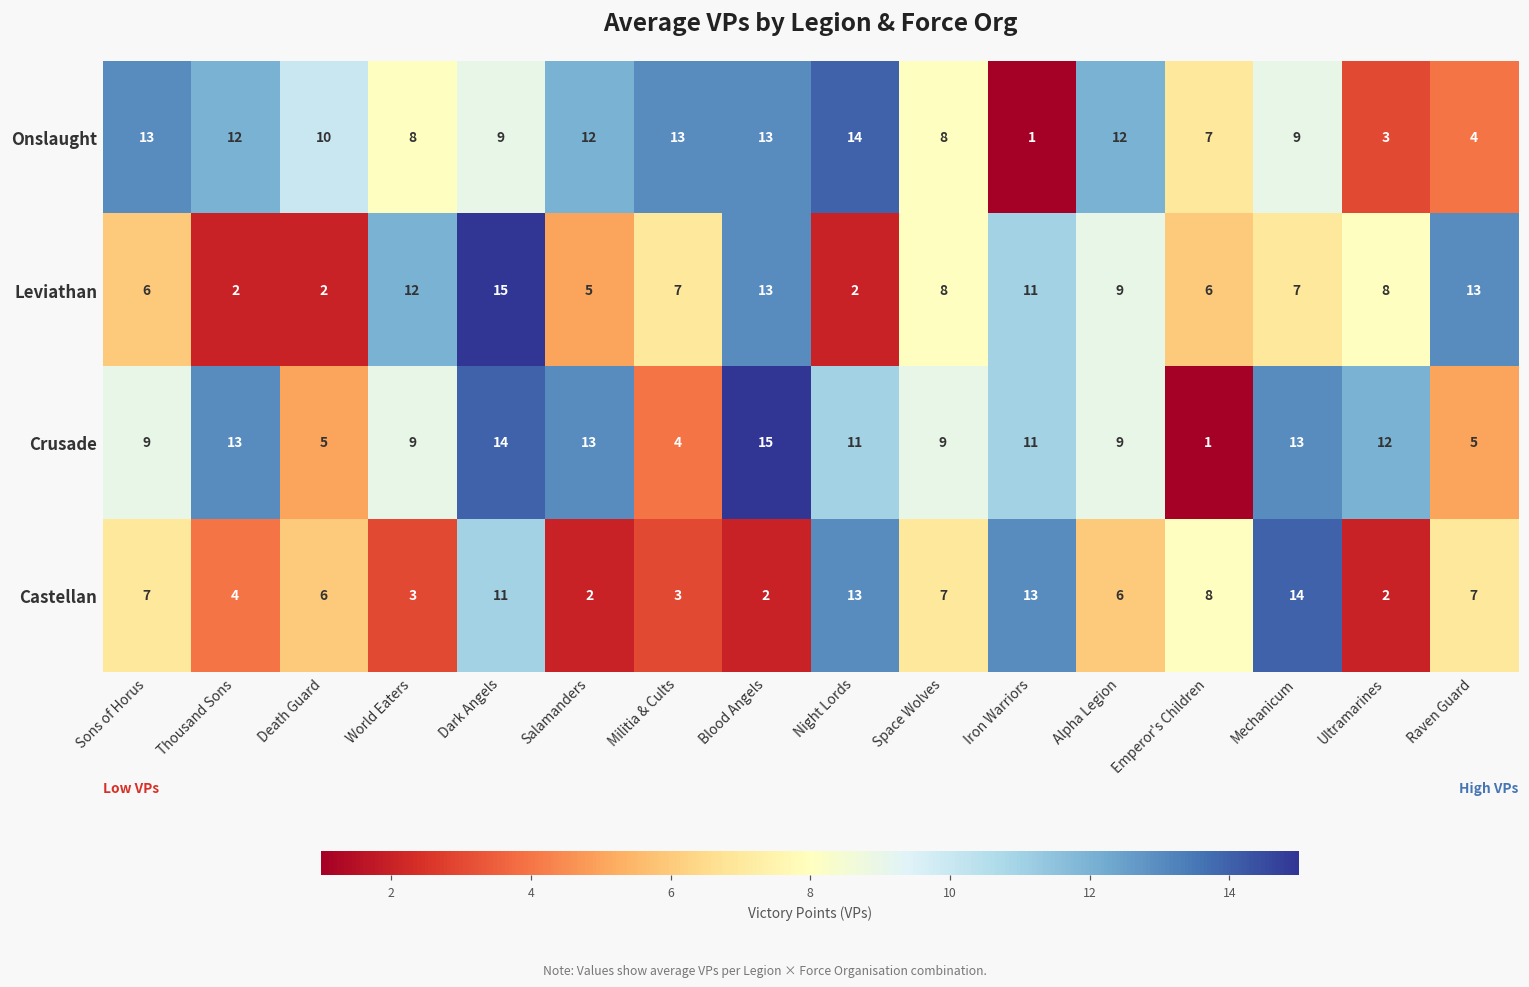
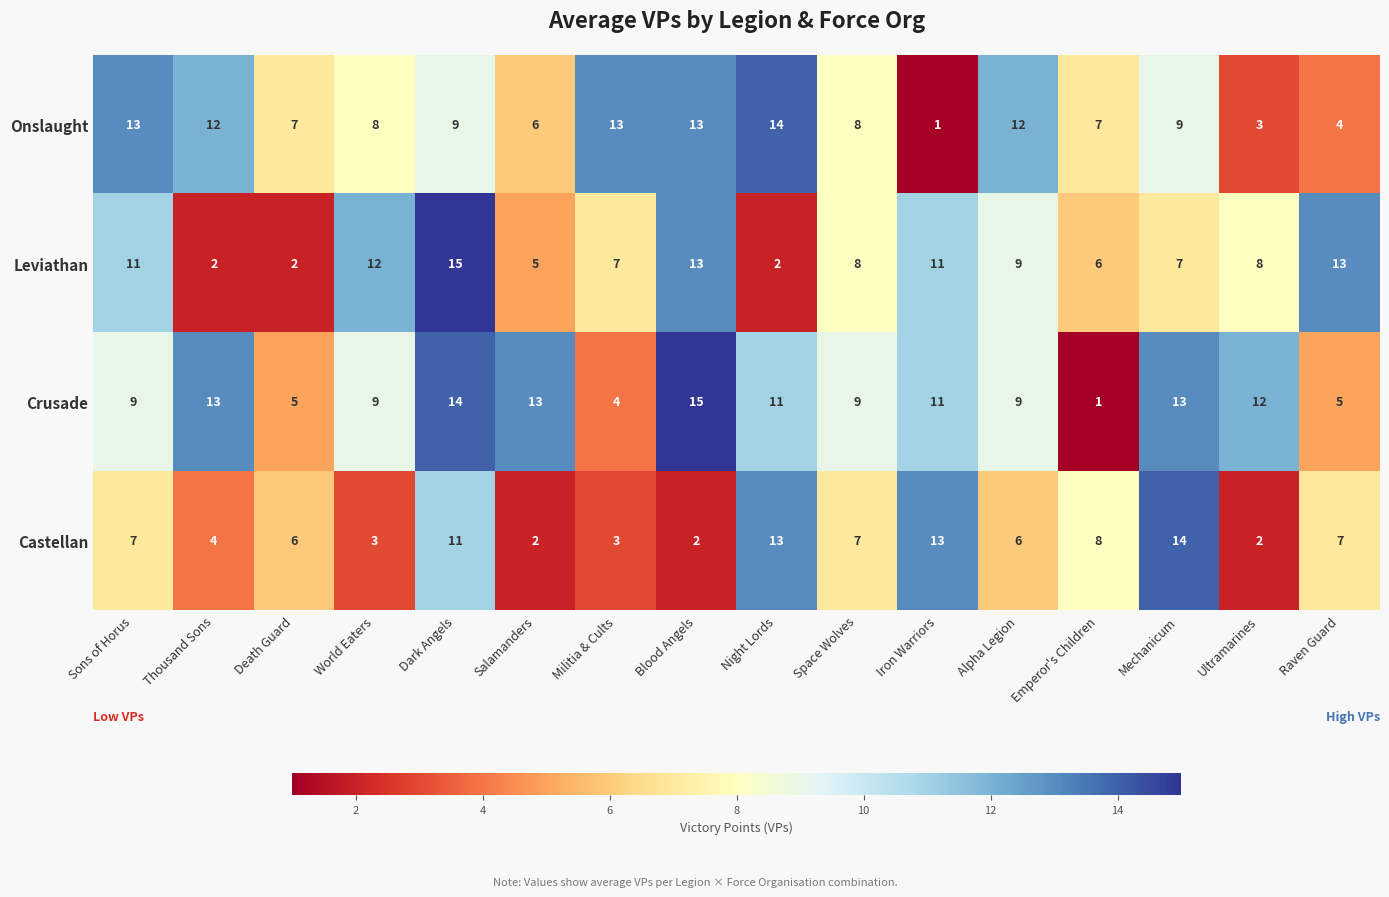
Onslaught, Death Guard: 10 -> 7
Onslaught, Salamanders: 12 -> 6
Leviathan, Sons of Horus: 6 -> 11
